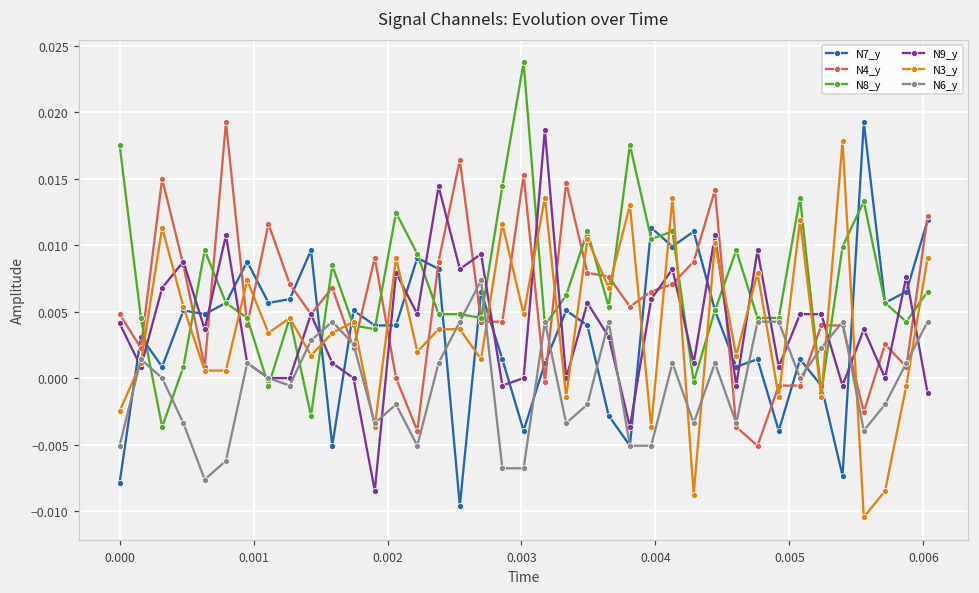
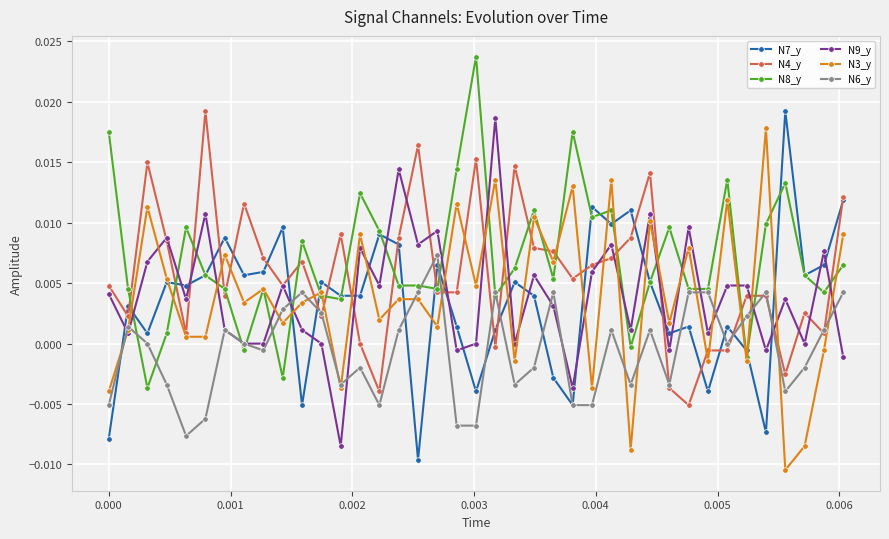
N3_y, 0.000: -0.0025 -> -0.0040
